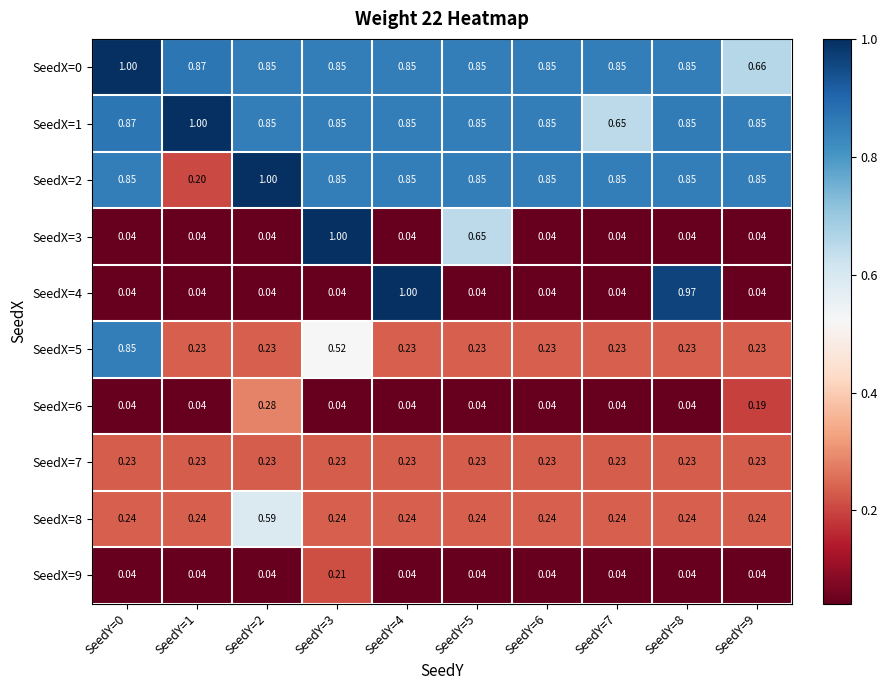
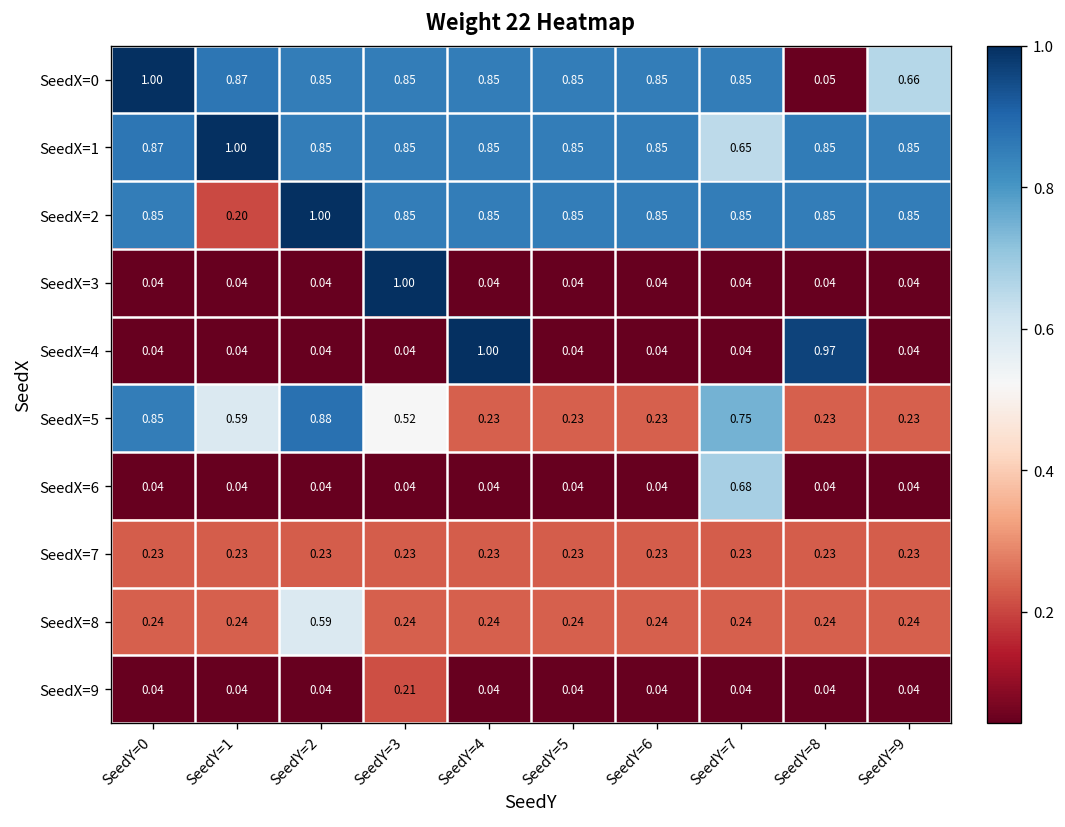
SeedX=0, SeedY=8: 0.85 -> 0.05
SeedX=3, SeedY=5: 0.65 -> 0.04
SeedX=5, SeedY=1: 0.23 -> 0.59
SeedX=5, SeedY=2: 0.23 -> 0.88
SeedX=5, SeedY=7: 0.23 -> 0.75
SeedX=6, SeedY=2: 0.28 -> 0.04
SeedX=6, SeedY=7: 0.04 -> 0.68
SeedX=6, SeedY=9: 0.19 -> 0.04
